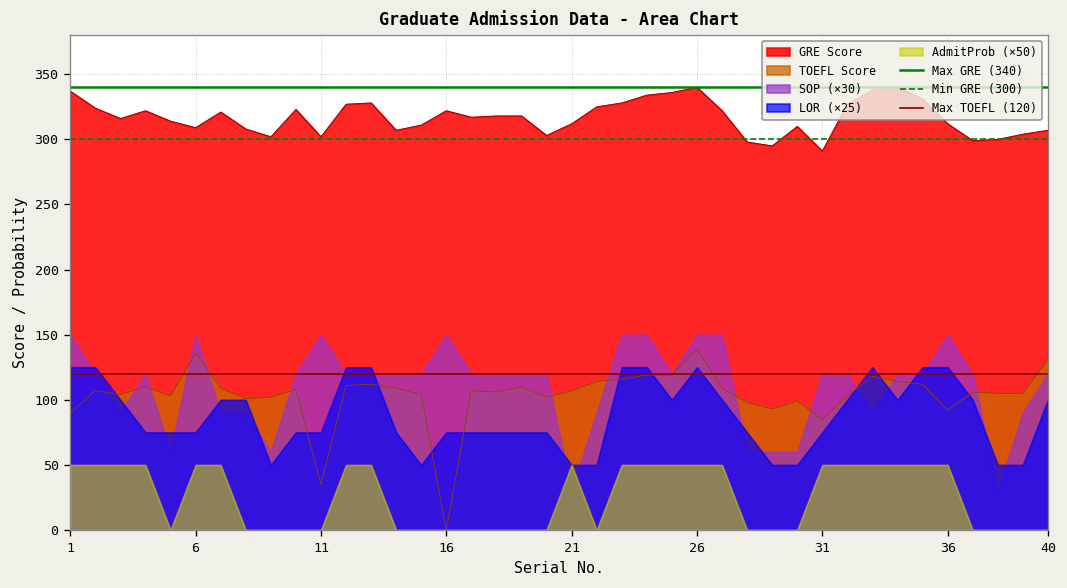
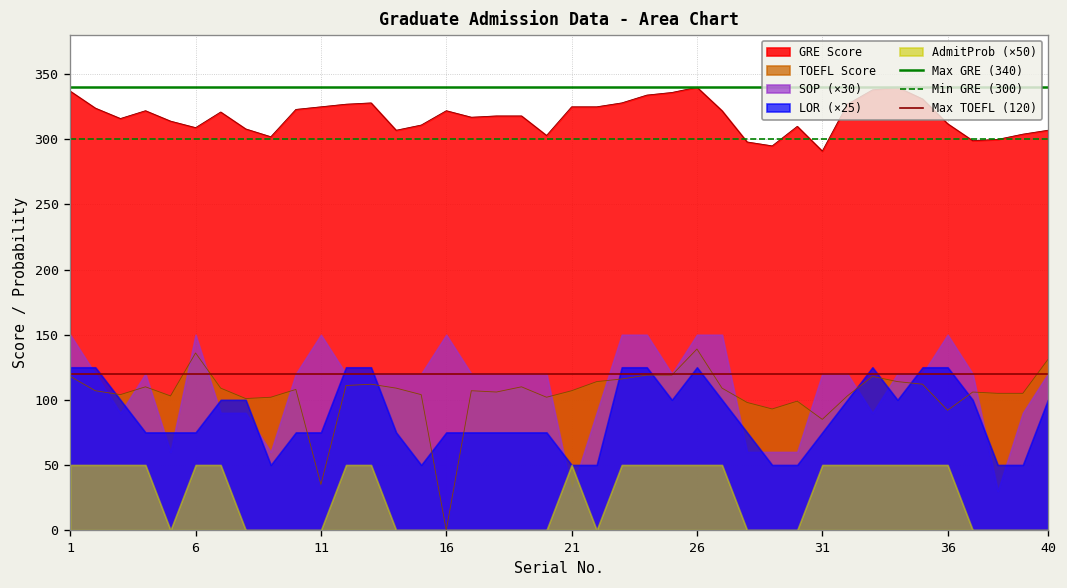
TOEFL Score, 1: 90 -> 118
GRE Score, 11: 302 -> 325
GRE Score, 21: 312 -> 325
